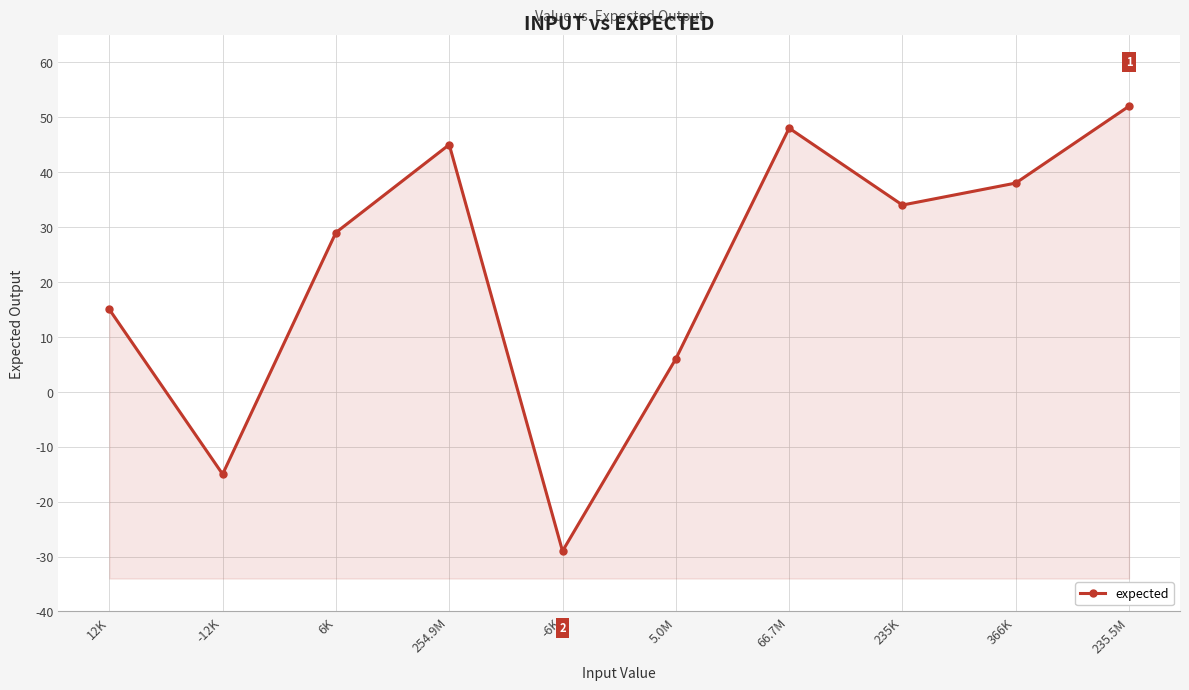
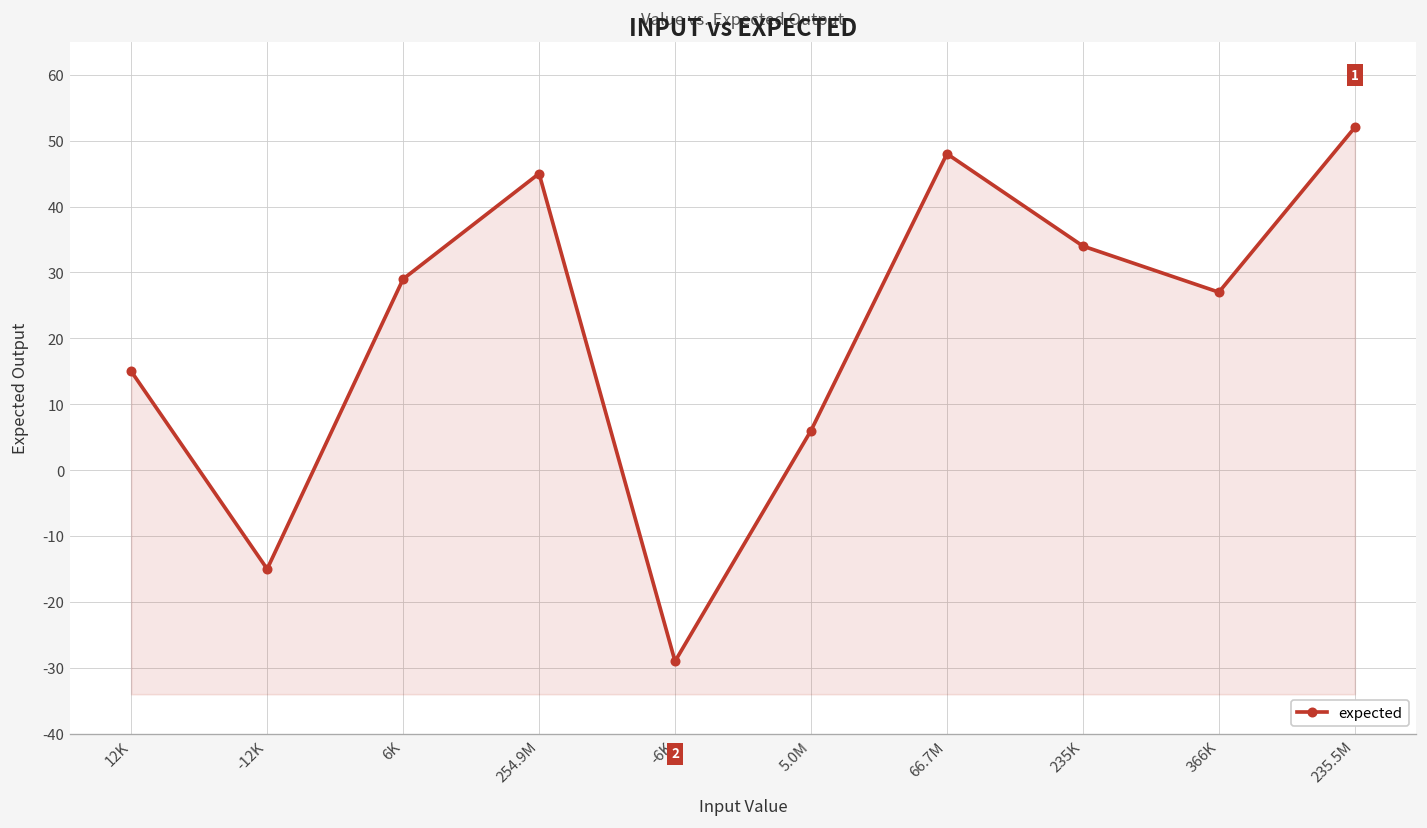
366K: 38 -> 27
